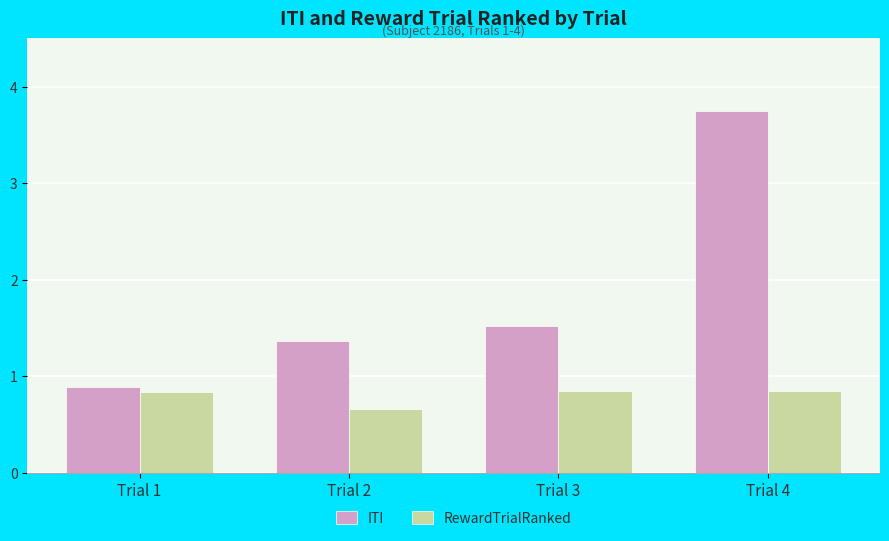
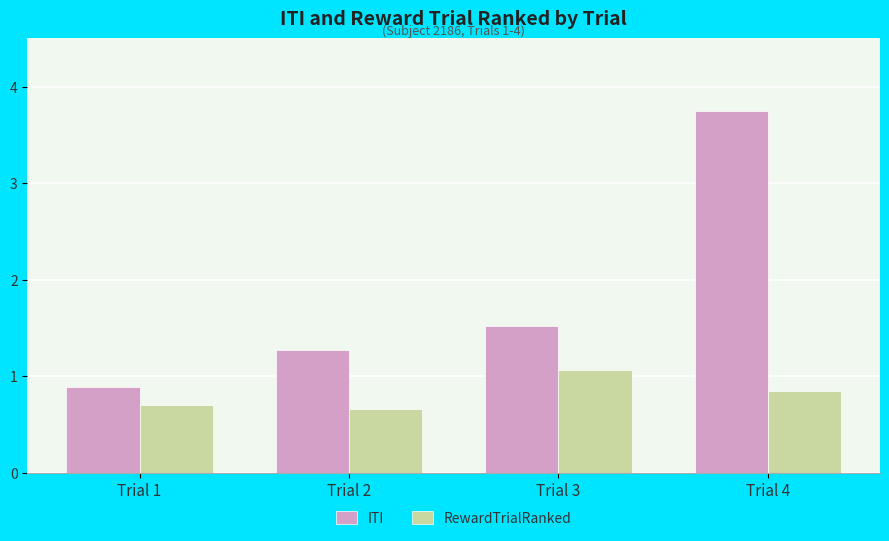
RewardTrialRanked, Trial 1: 0.8 -> 0.7
ITI, Trial 2: 1.4 -> 1.3
RewardTrialRanked, Trial 3: 0.8 -> 1.1
